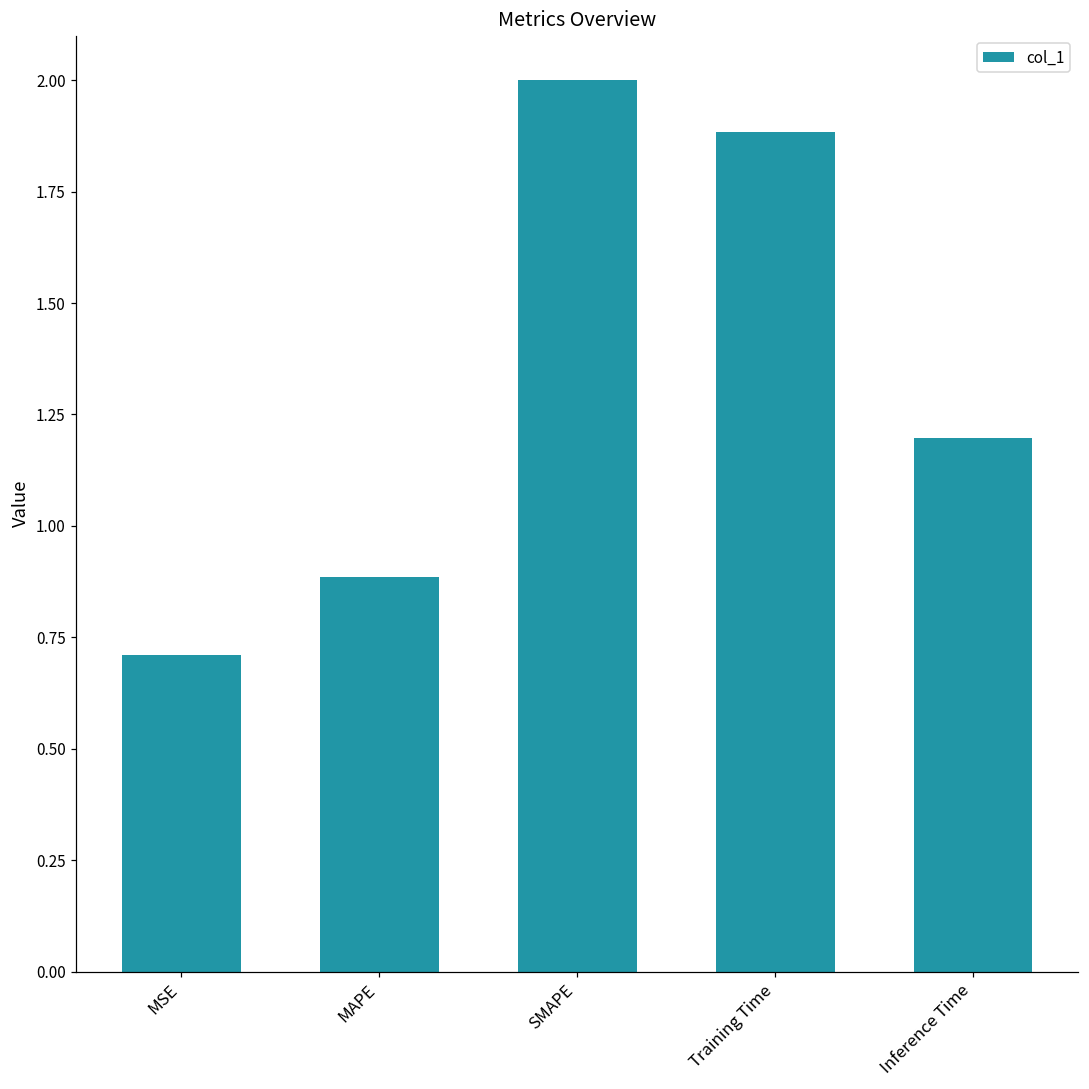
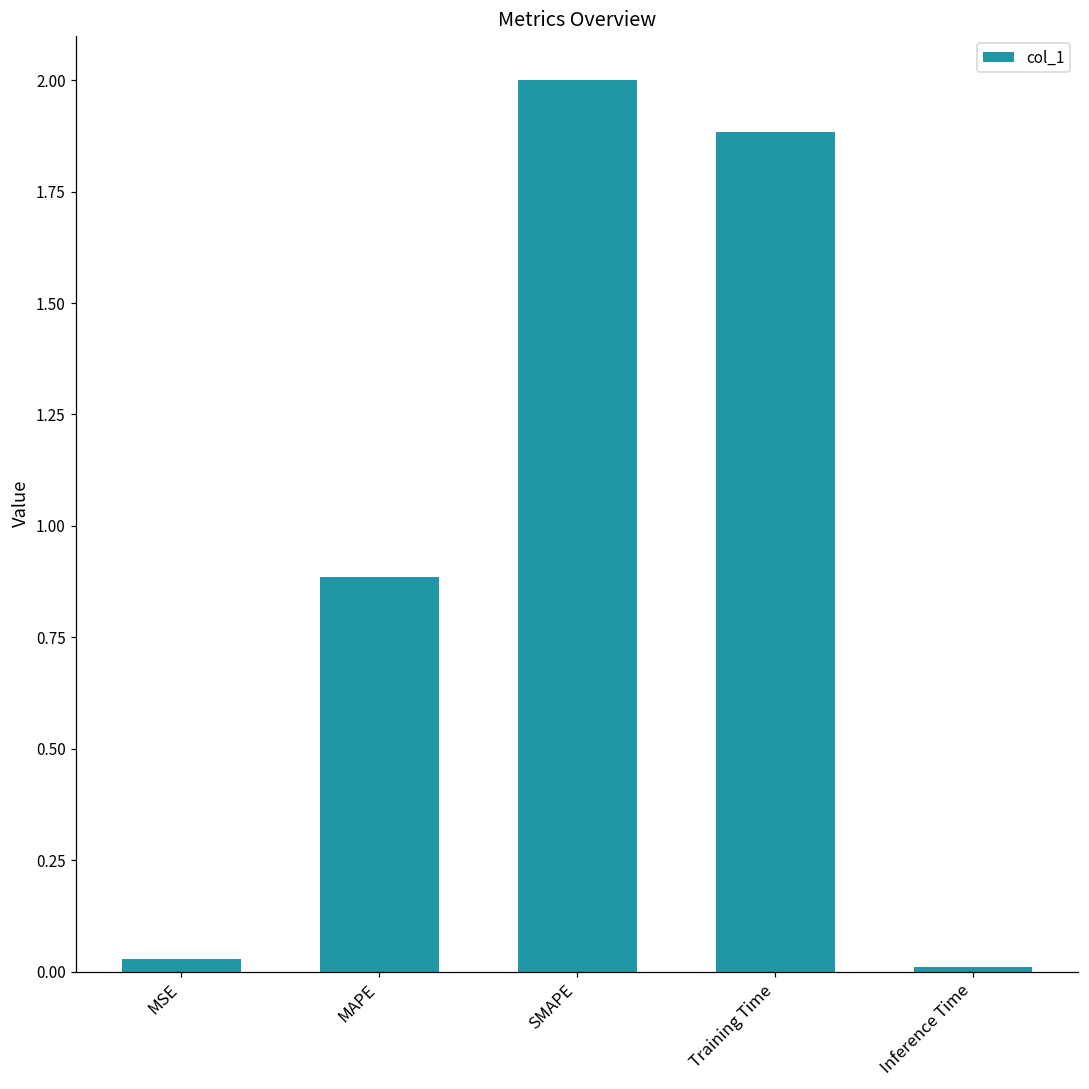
MSE: 0.71 -> 0.03
Inference Time: 1.20 -> 0.01
